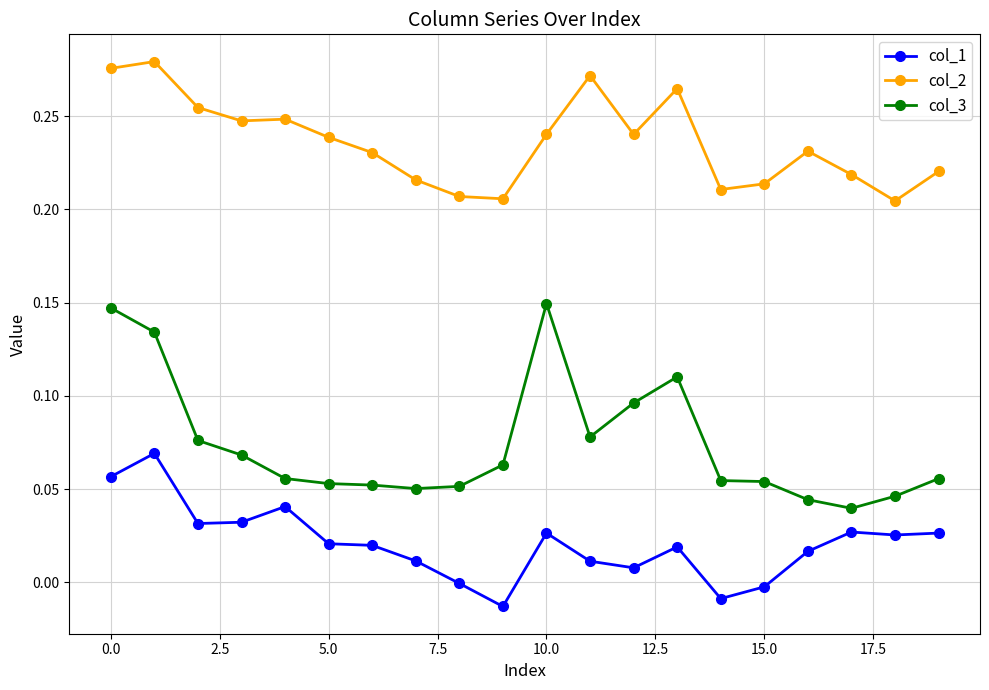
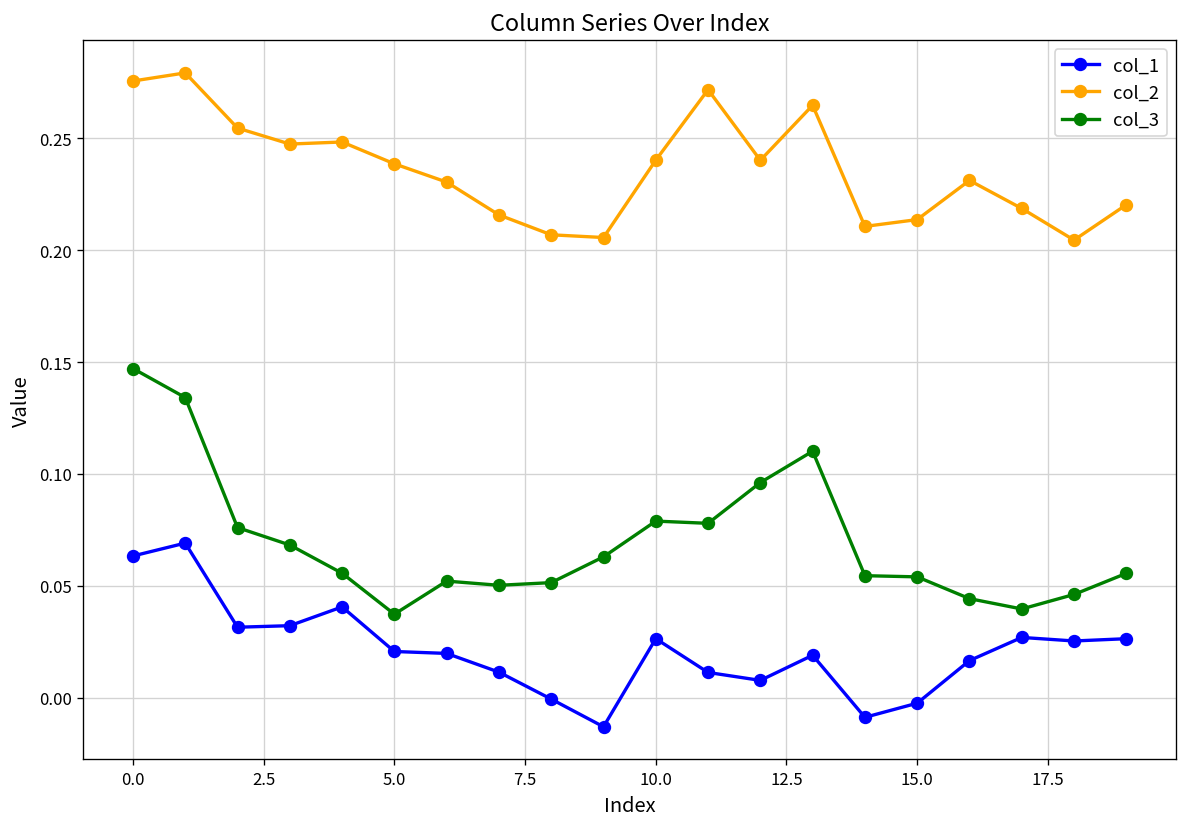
col_1, 0.0: 0.057 -> 0.063
col_3, 5.0: 0.053 -> 0.037
col_3, 10.0: 0.149 -> 0.079
